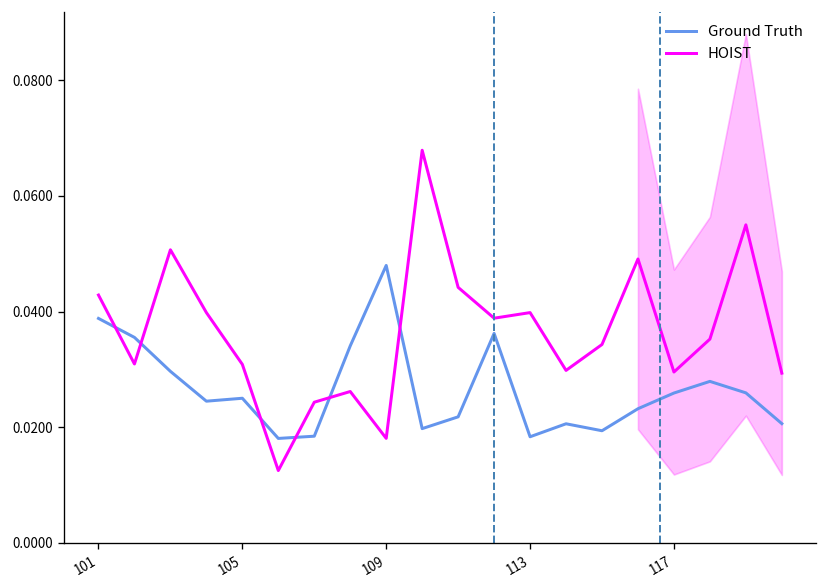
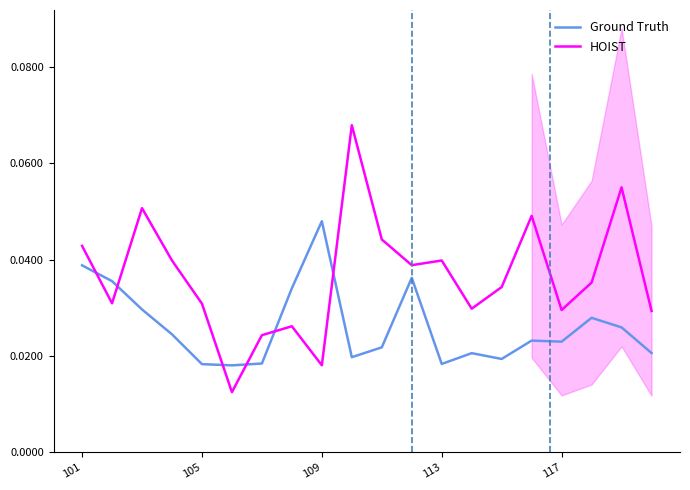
Ground Truth, 105: 0.025 -> 0.018
Ground Truth, 117: 0.026 -> 0.023
